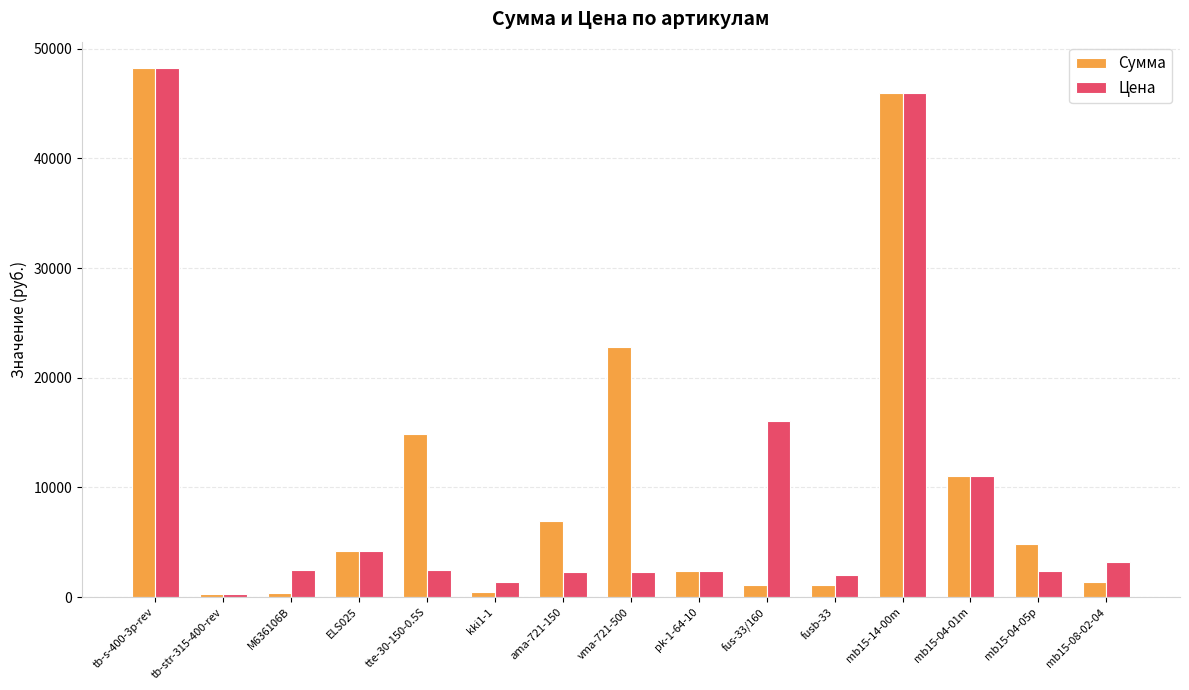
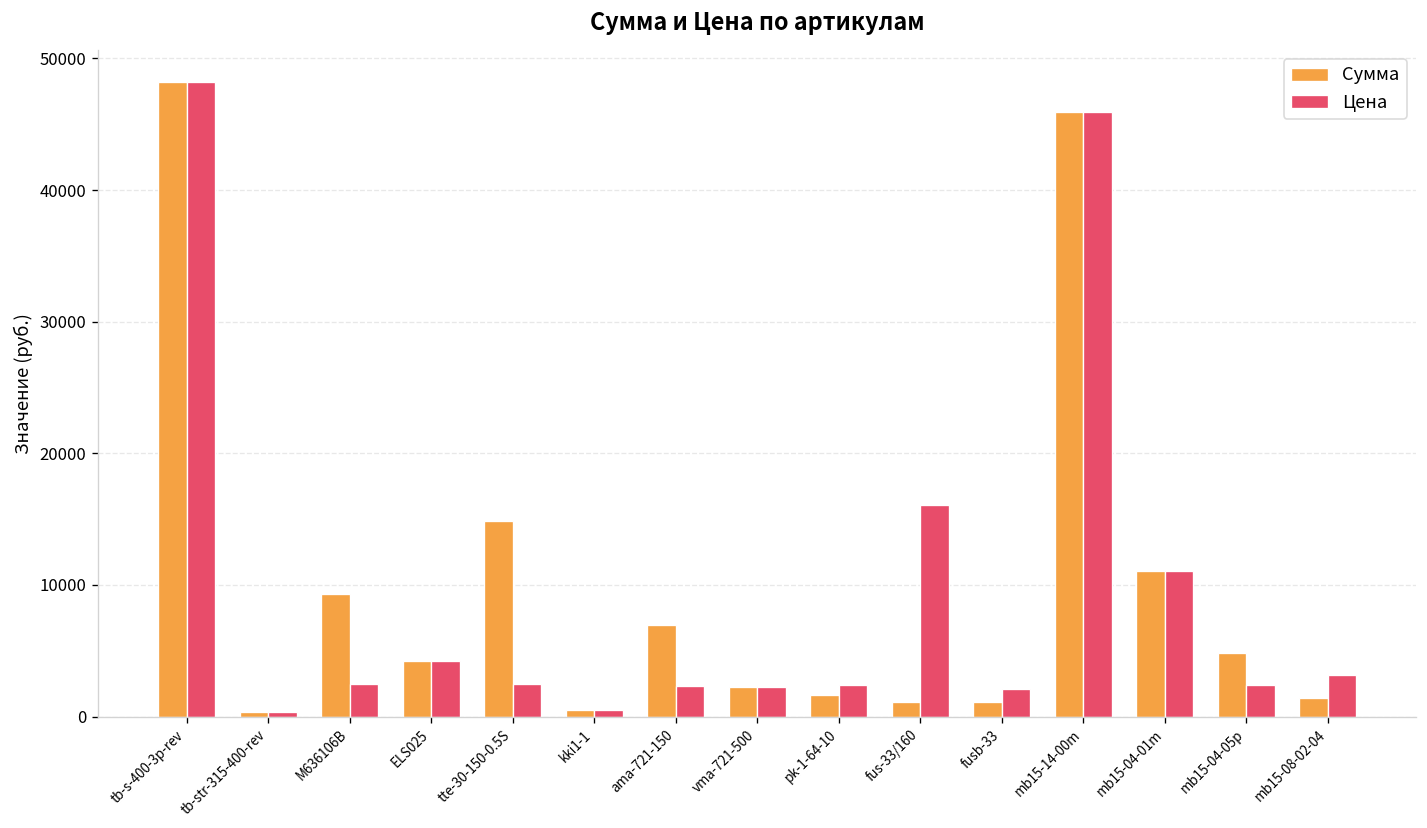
Сумма, M636106B: 400 -> 9300
Цена, kki1-1: 1400 -> 500
Сумма, vma-721-500: 22800 -> 2300
Сумма, pk-1-64-10: 2400 -> 1600
